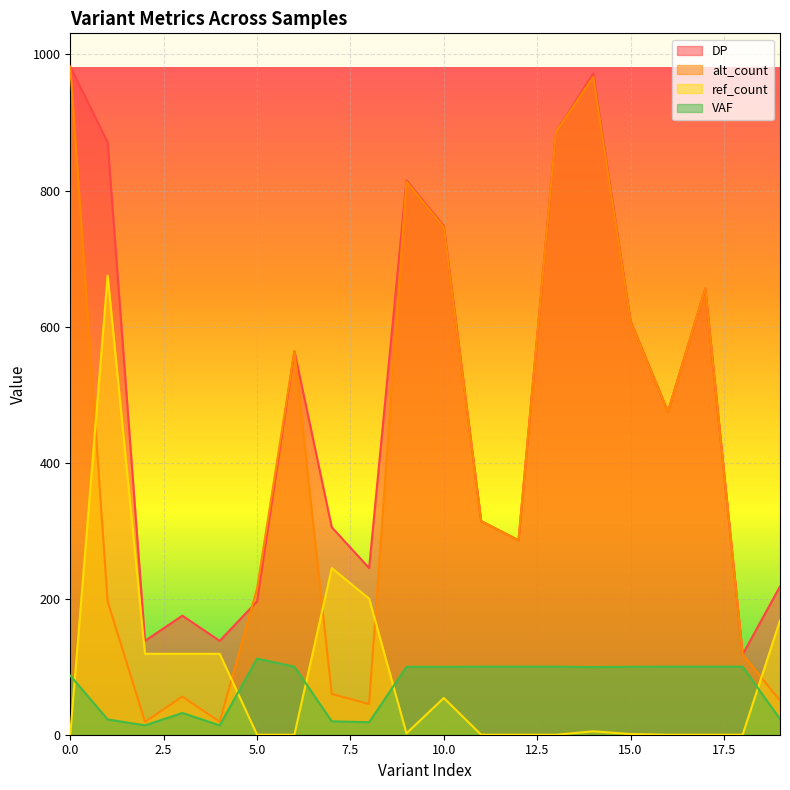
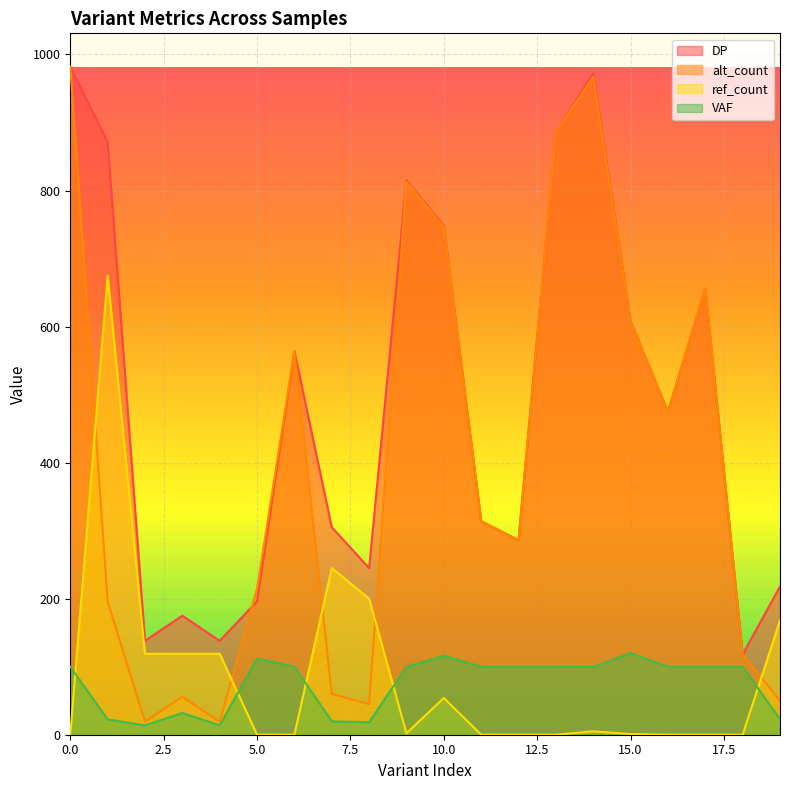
VAF, 0.0: 90 -> 100
VAF, 10.0: 100 -> 120
VAF, 15.0: 100 -> 120
